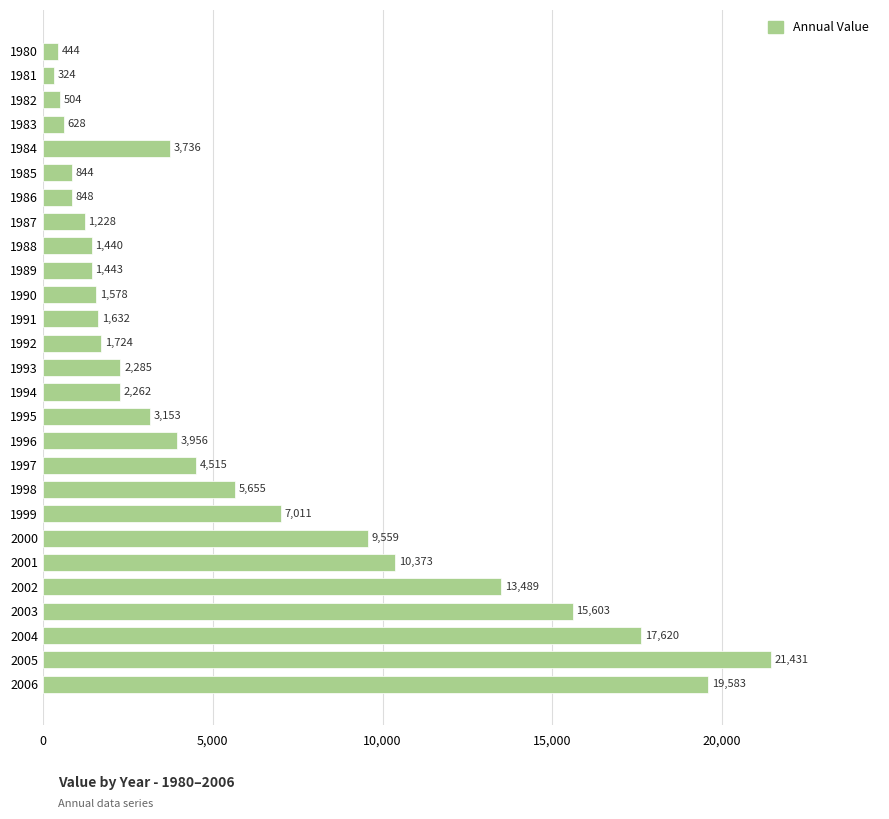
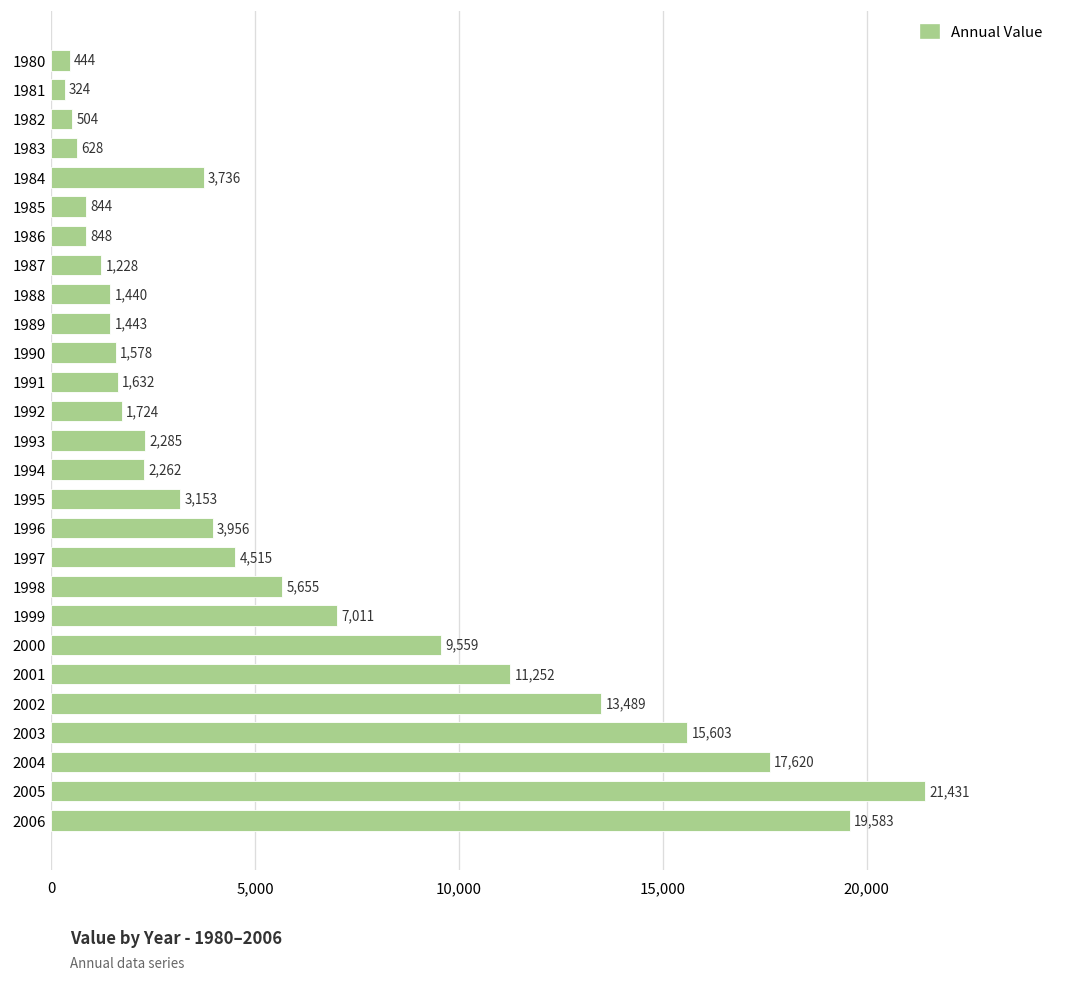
2001: 10,373 -> 11,252
